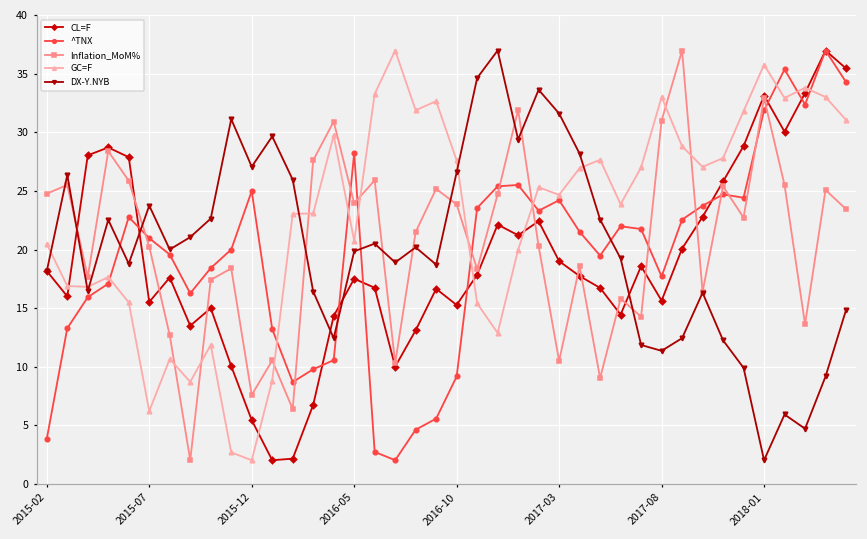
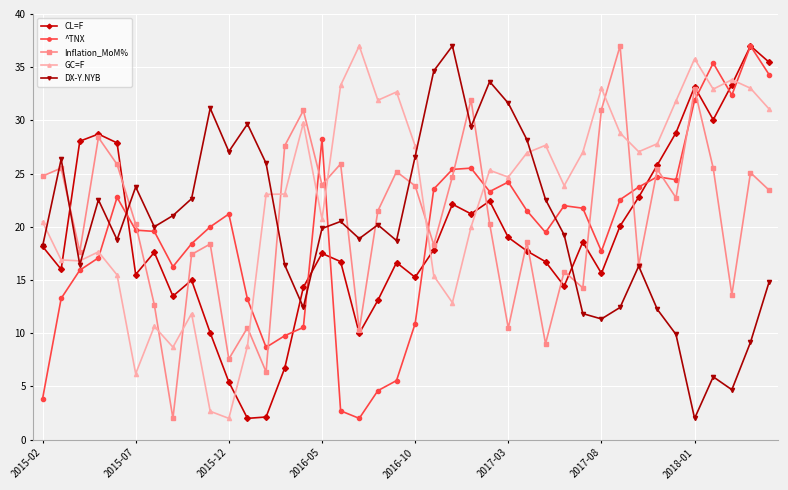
^TNX, 2015-07: 21.0 -> 19.7
^TNX, 2015-12: 25.0 -> 21.2
^TNX, 2016-10: 9.2 -> 10.9
